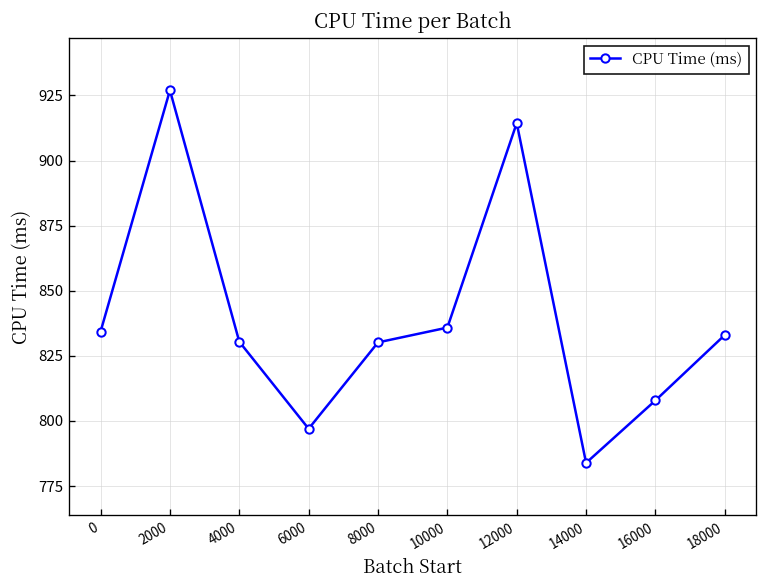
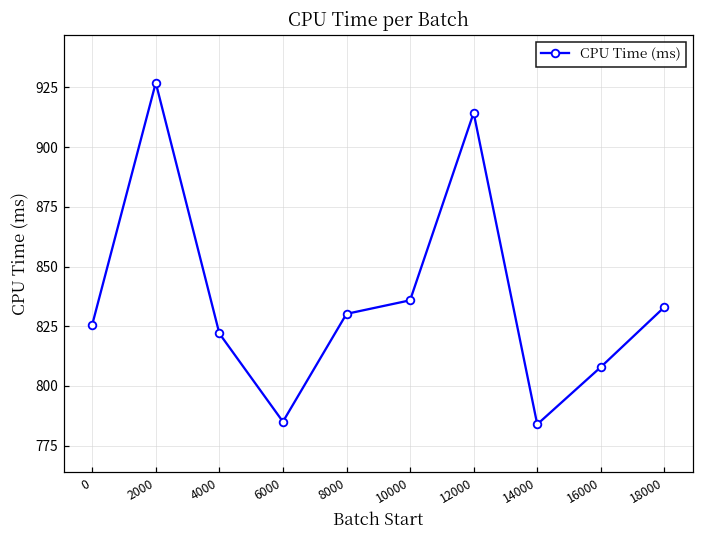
0: 834 -> 826
4000: 830 -> 822
6000: 797 -> 785
